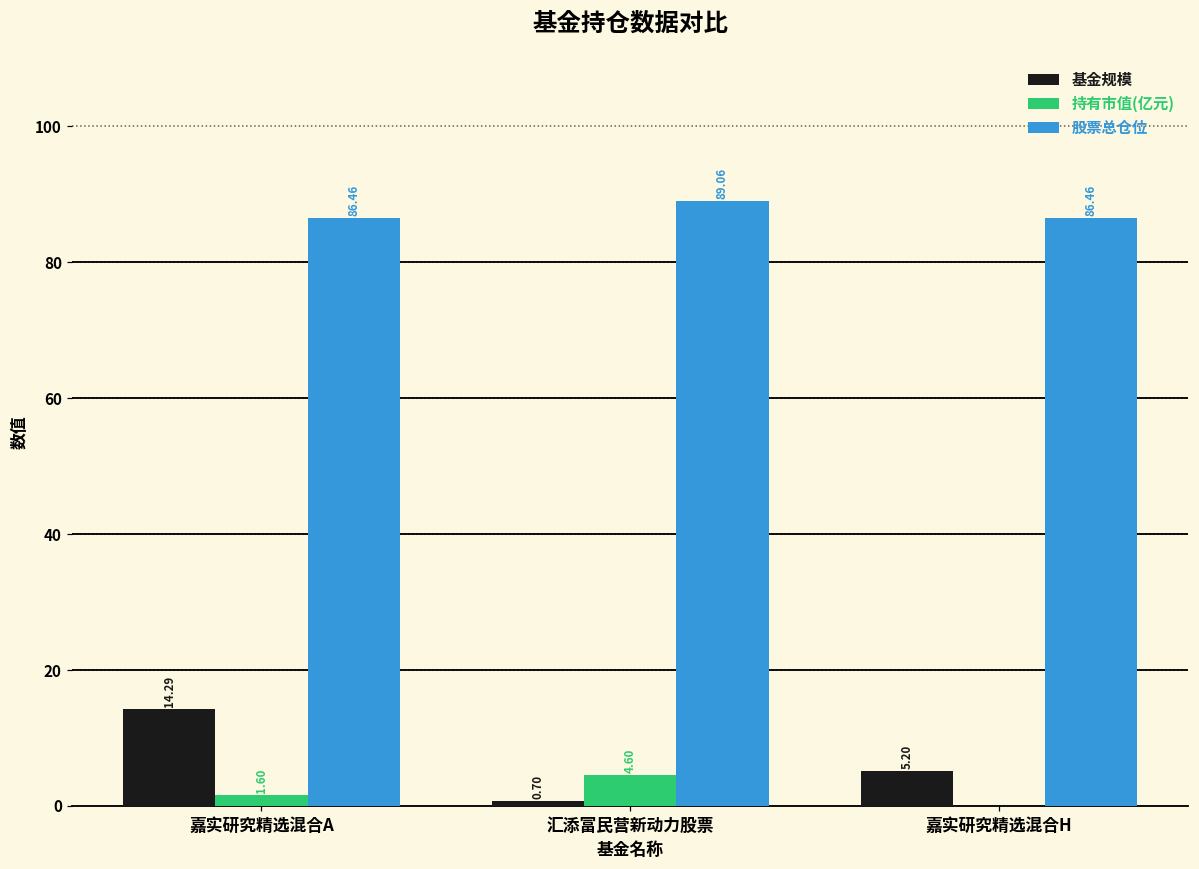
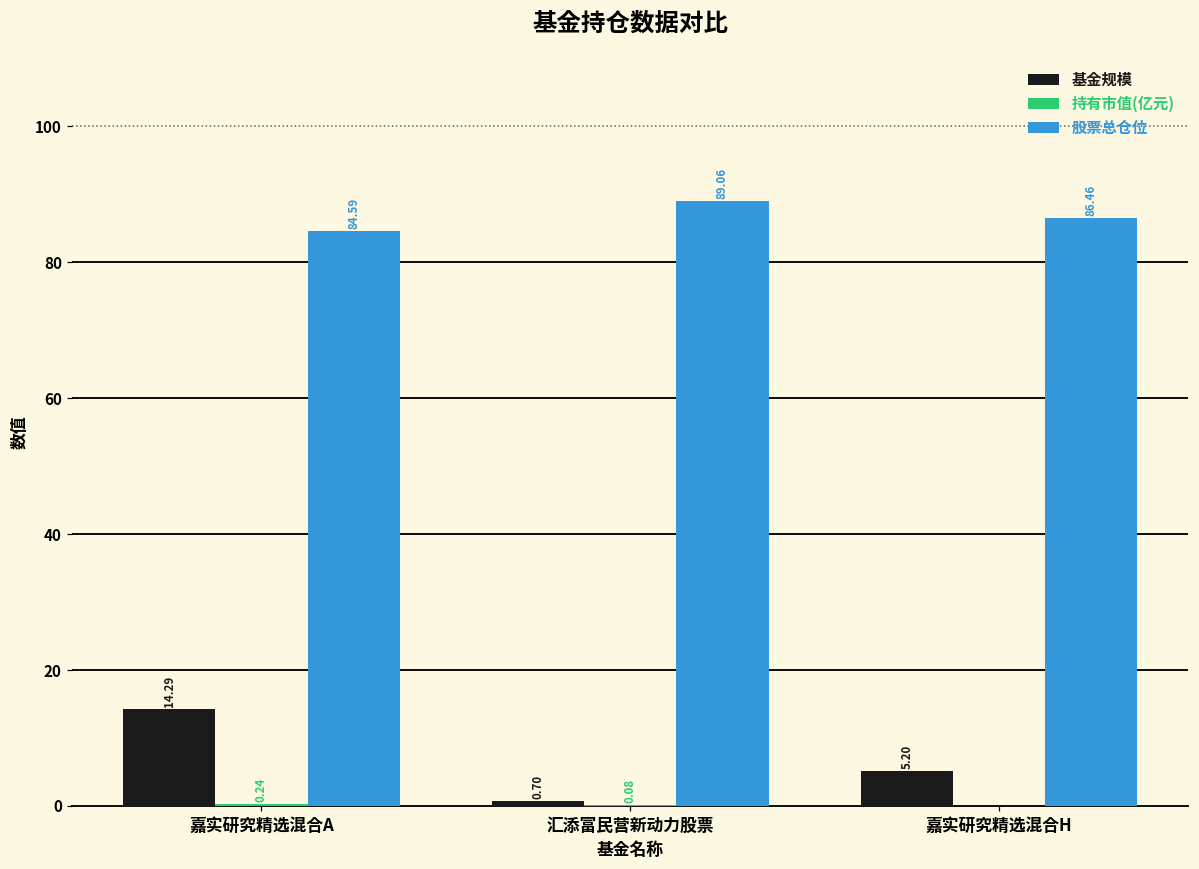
持有市值(亿元), 嘉实研究精选混合A: 1.60 -> 0.24
股票总仓位, 嘉实研究精选混合A: 86.46 -> 84.59
持有市值(亿元), 汇添富民营新动力股票: 4.60 -> 0.08
